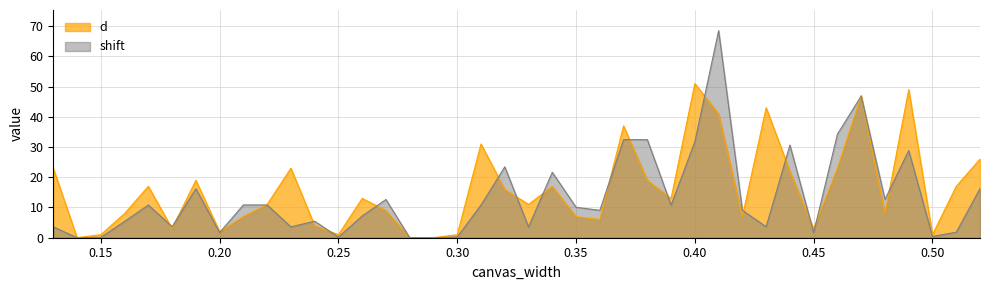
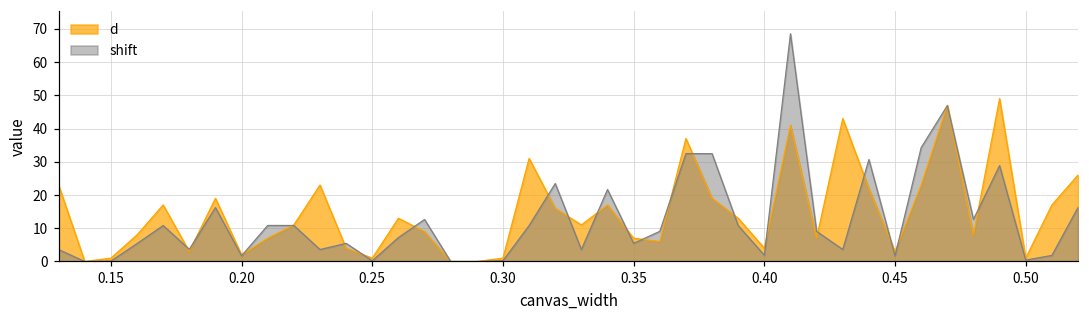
shift, 0.35: 10 -> 5
d, 0.40: 51 -> 4
shift, 0.40: 32 -> 2
